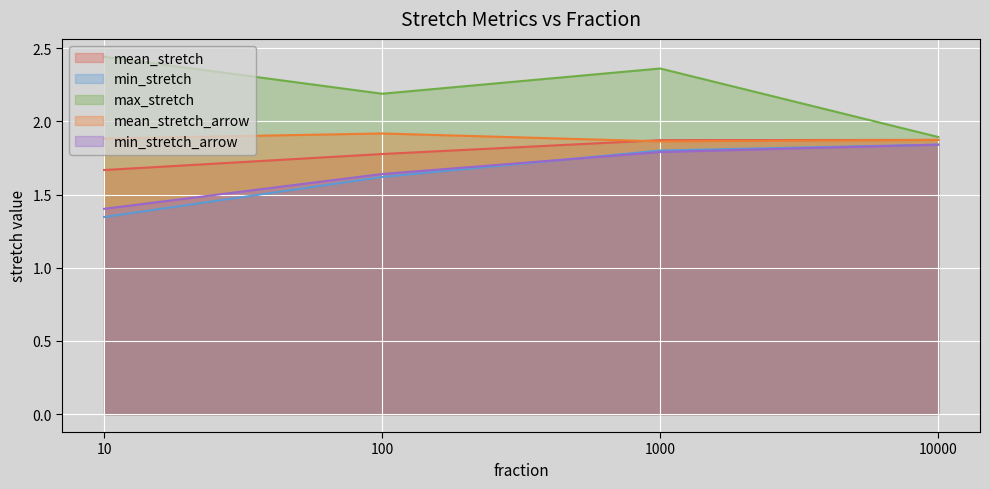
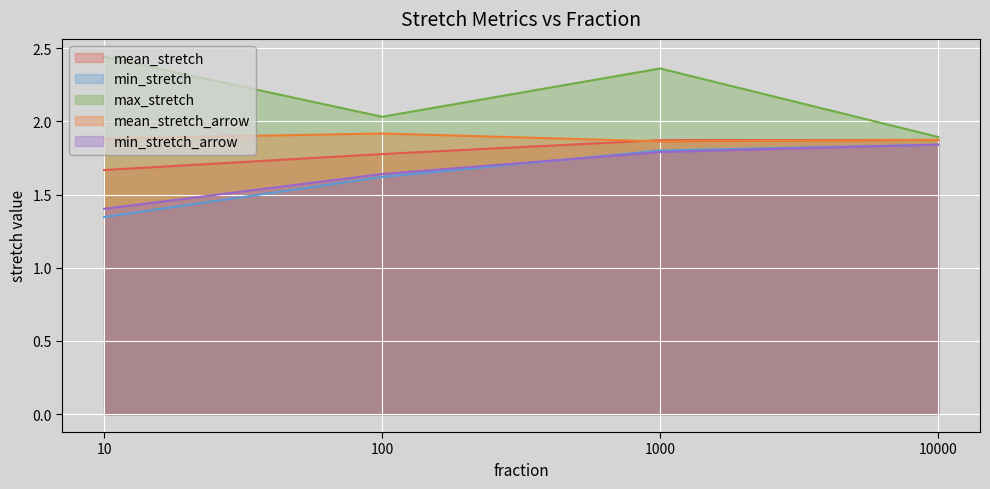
max_stretch, 100: 2.19 -> 2.03
